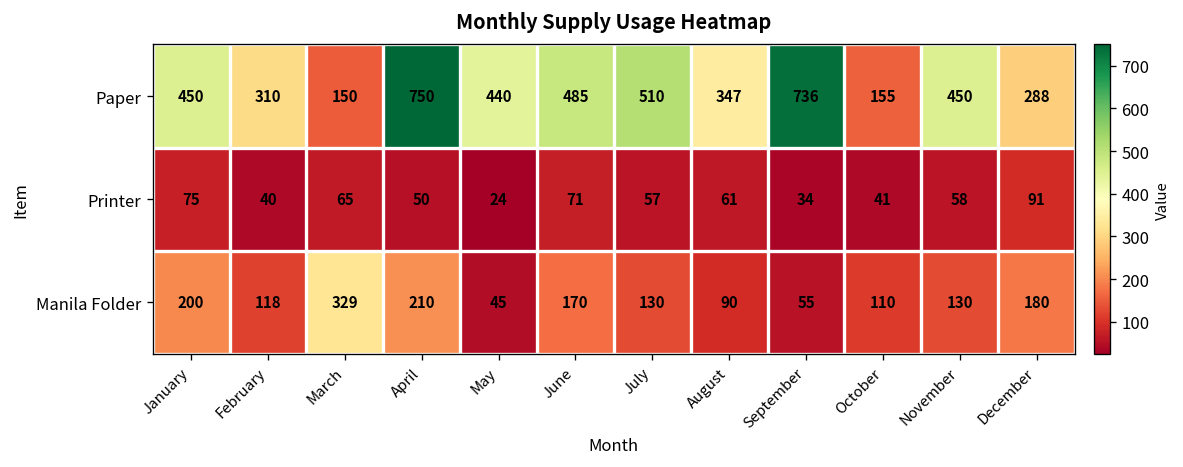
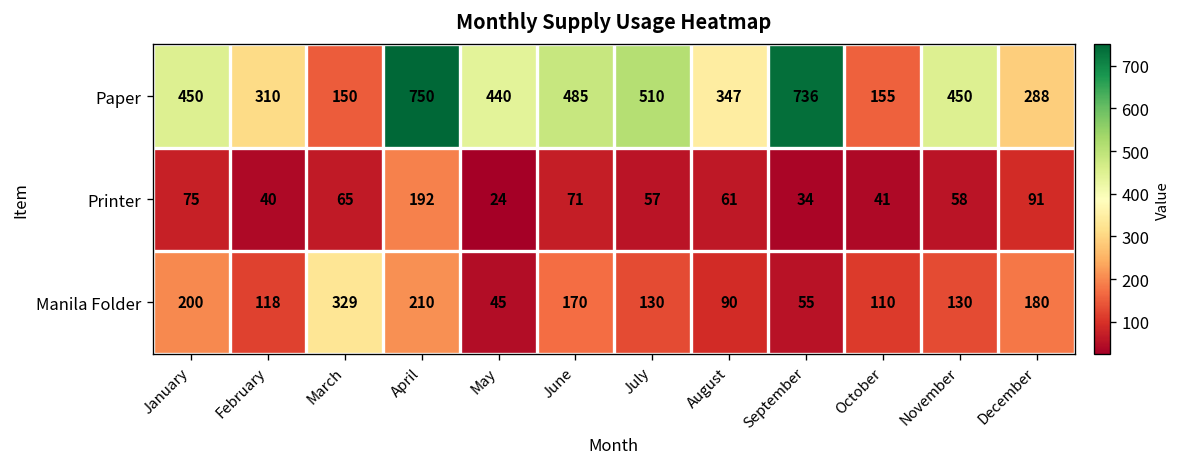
Printer, April: 50 -> 192
